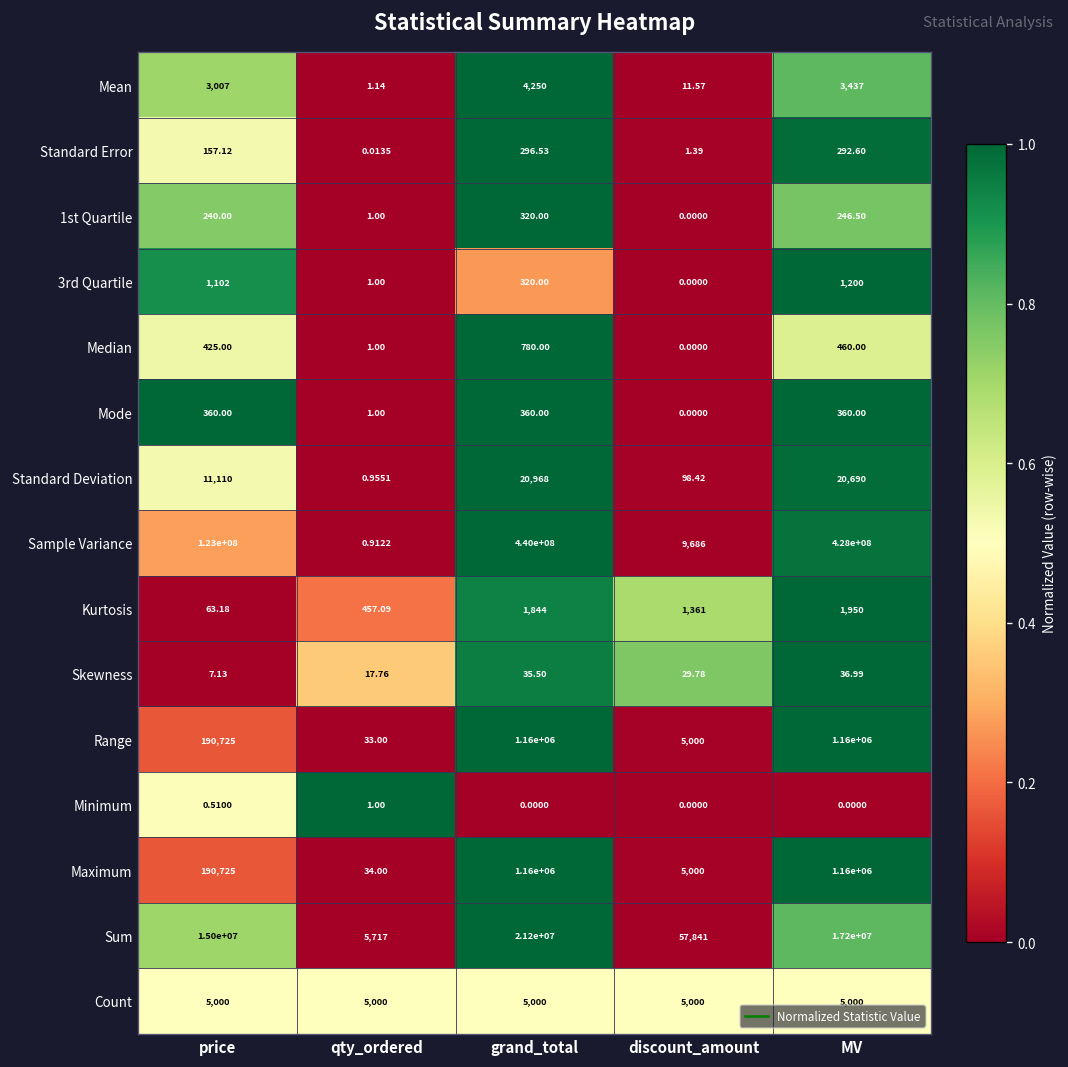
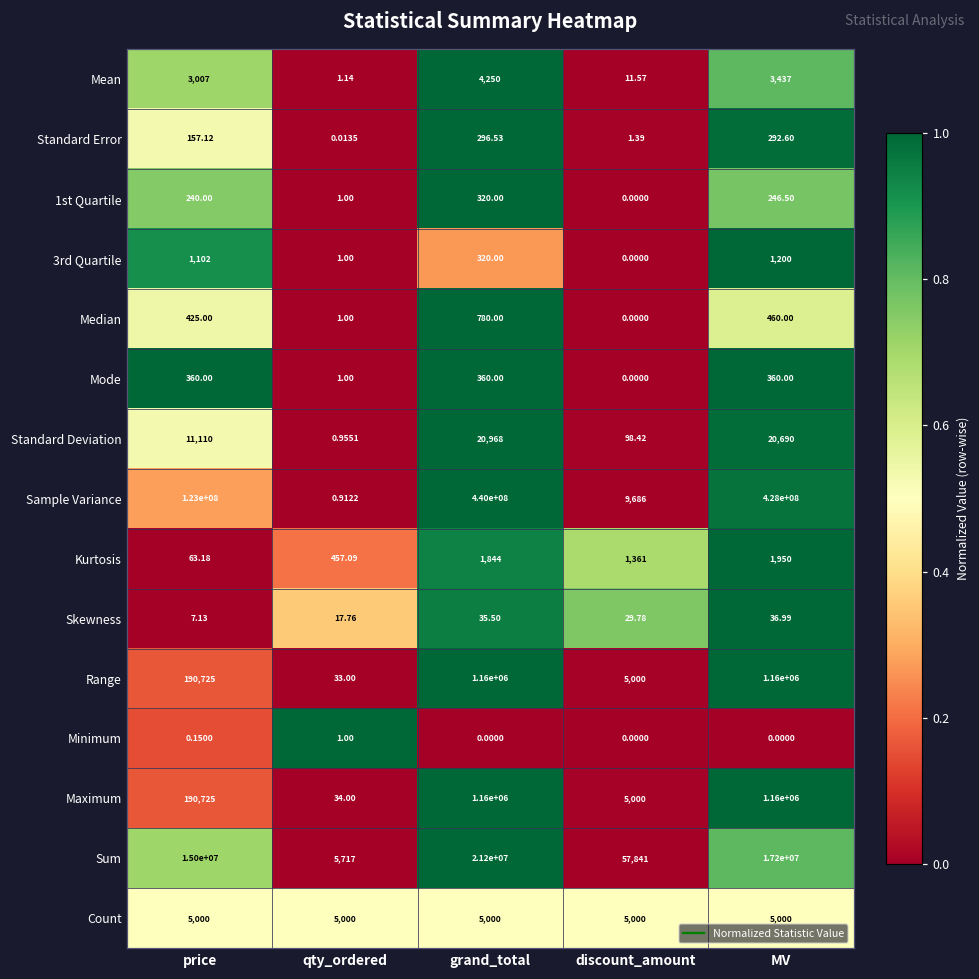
Minimum, price: 0.5100 -> 0.1500
